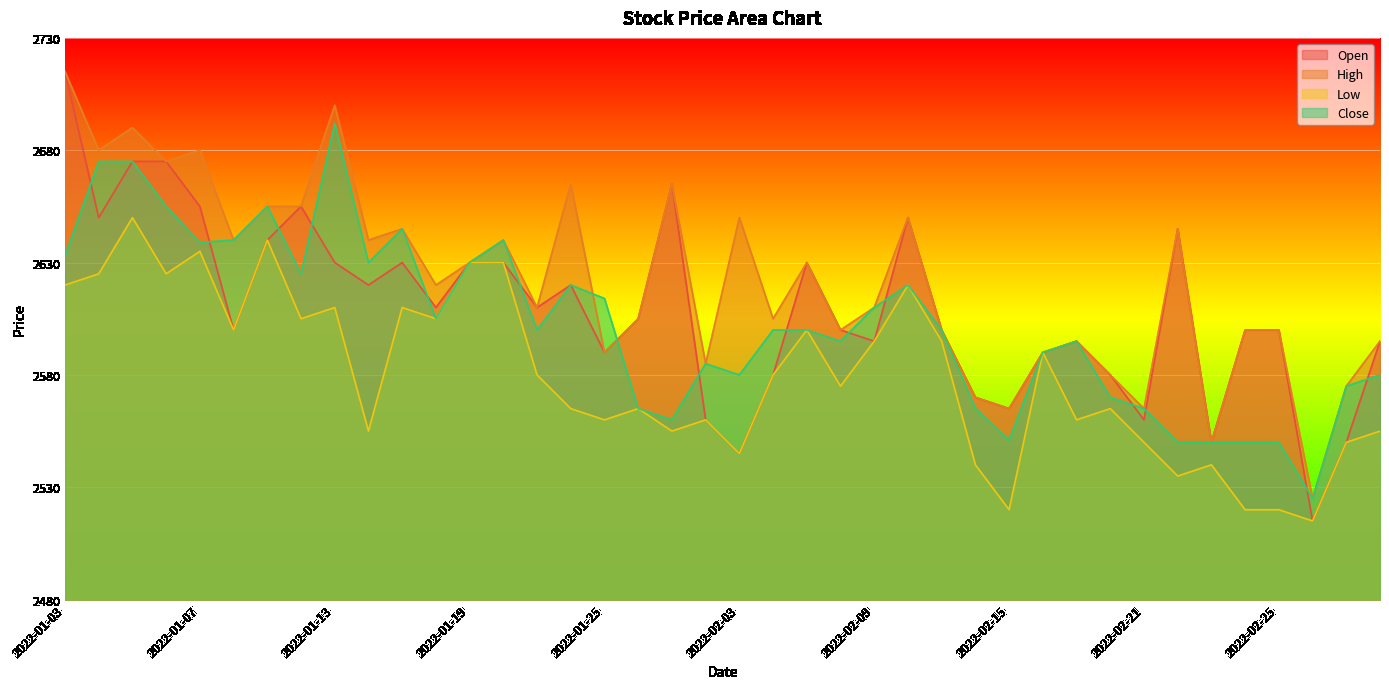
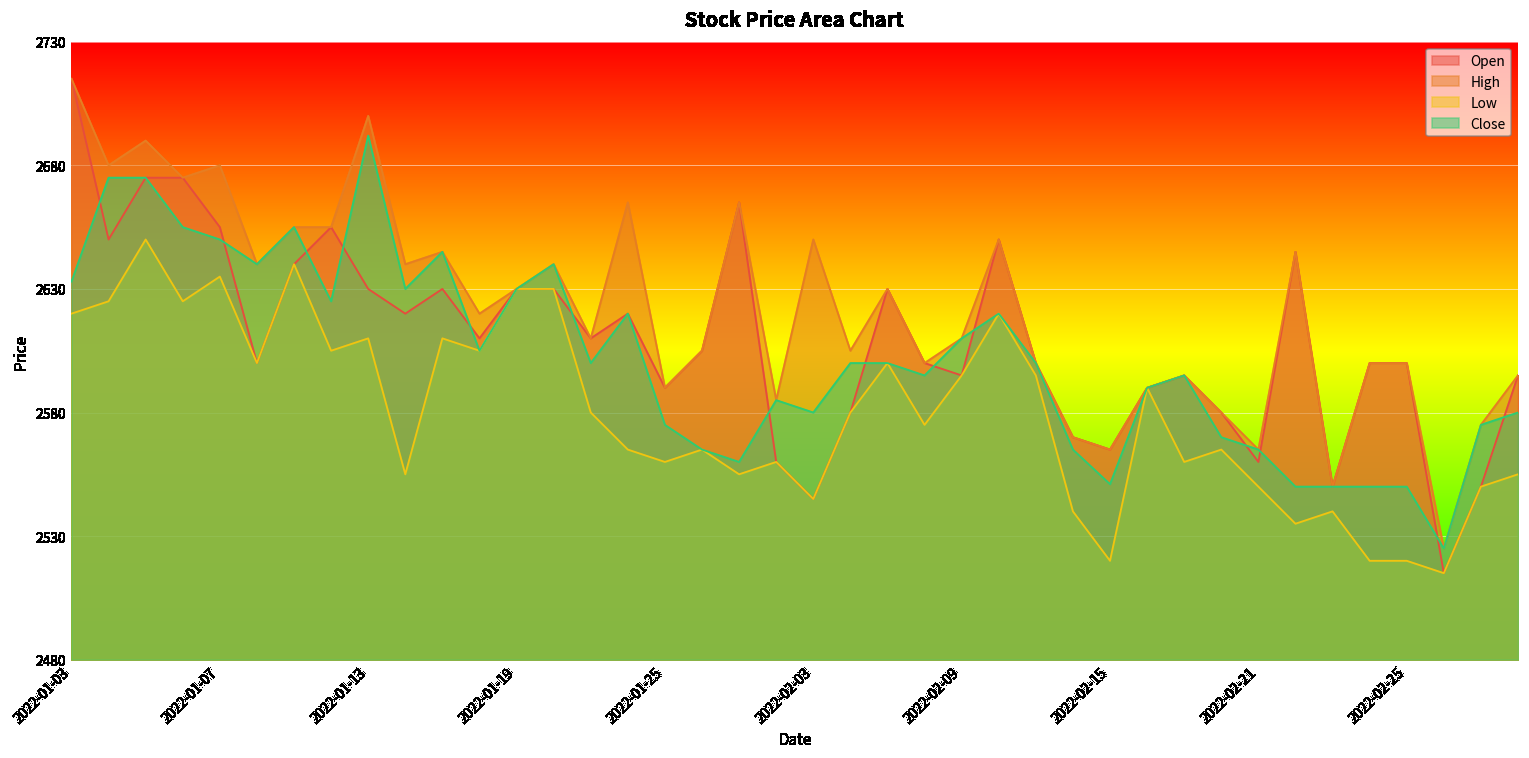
Close, 2022-01-07: 2639 -> 2650
Close, 2022-01-25: 2614 -> 2575
